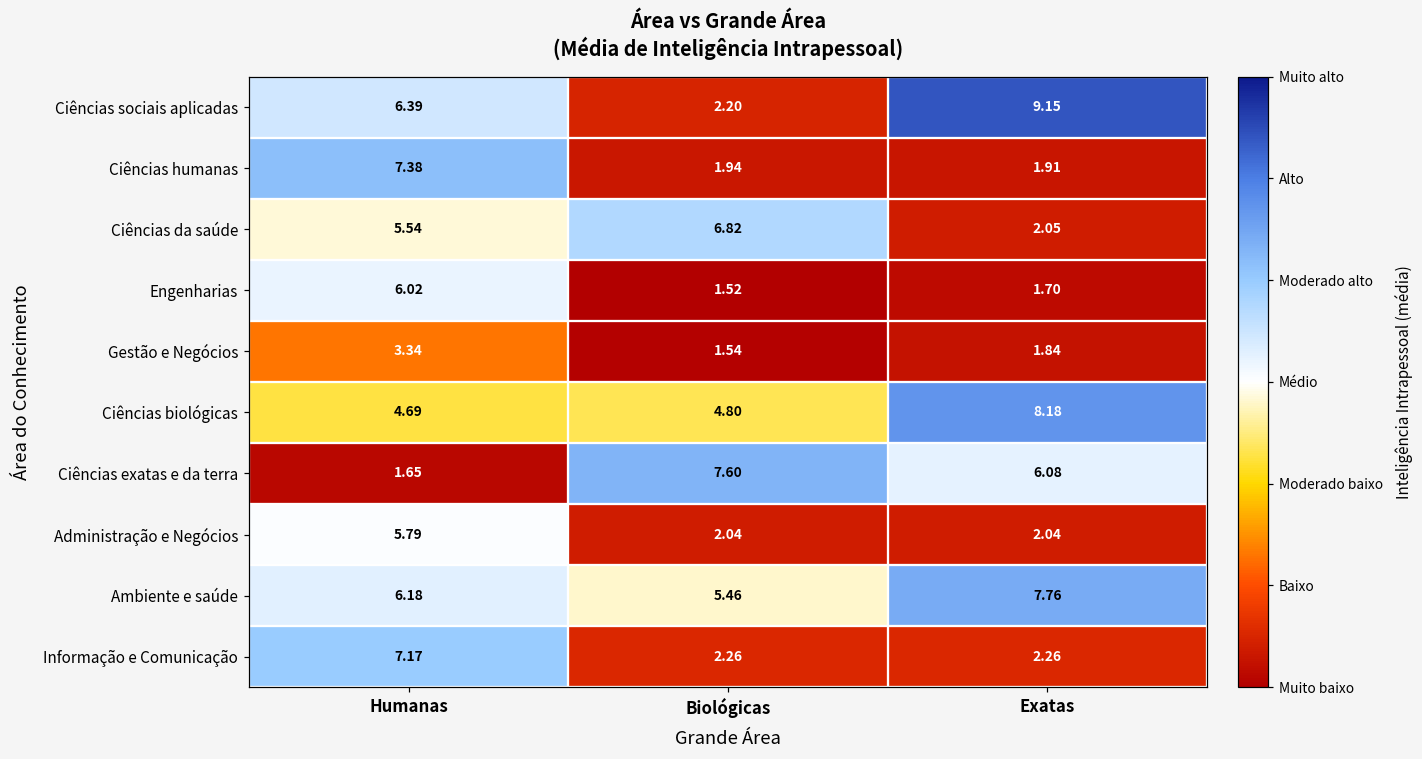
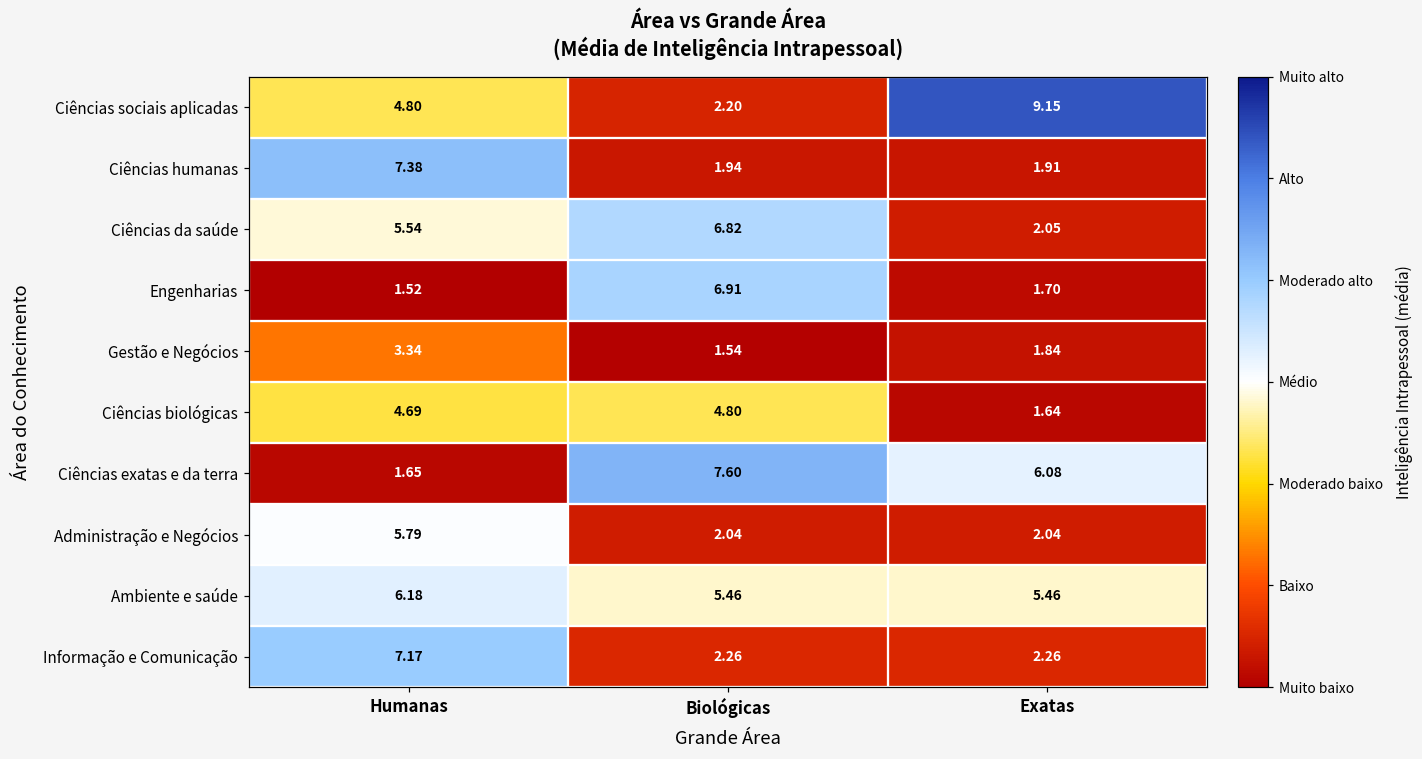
Ciências sociais aplicadas, Humanas: 6.39 -> 4.80
Engenharias, Humanas: 6.02 -> 1.52
Engenharias, Biológicas: 1.52 -> 6.91
Ciências biológicas, Exatas: 8.18 -> 1.64
Ambiente e saúde, Exatas: 7.76 -> 5.46
